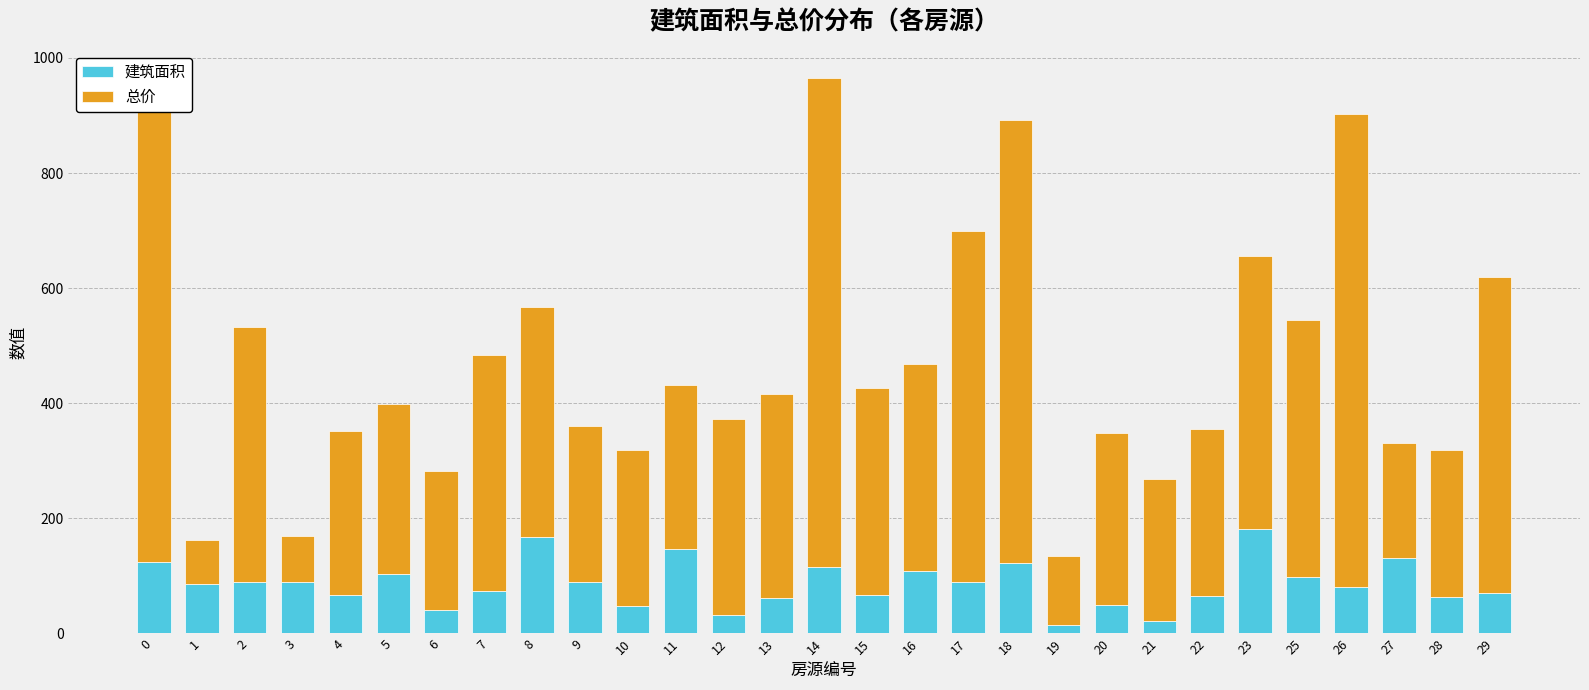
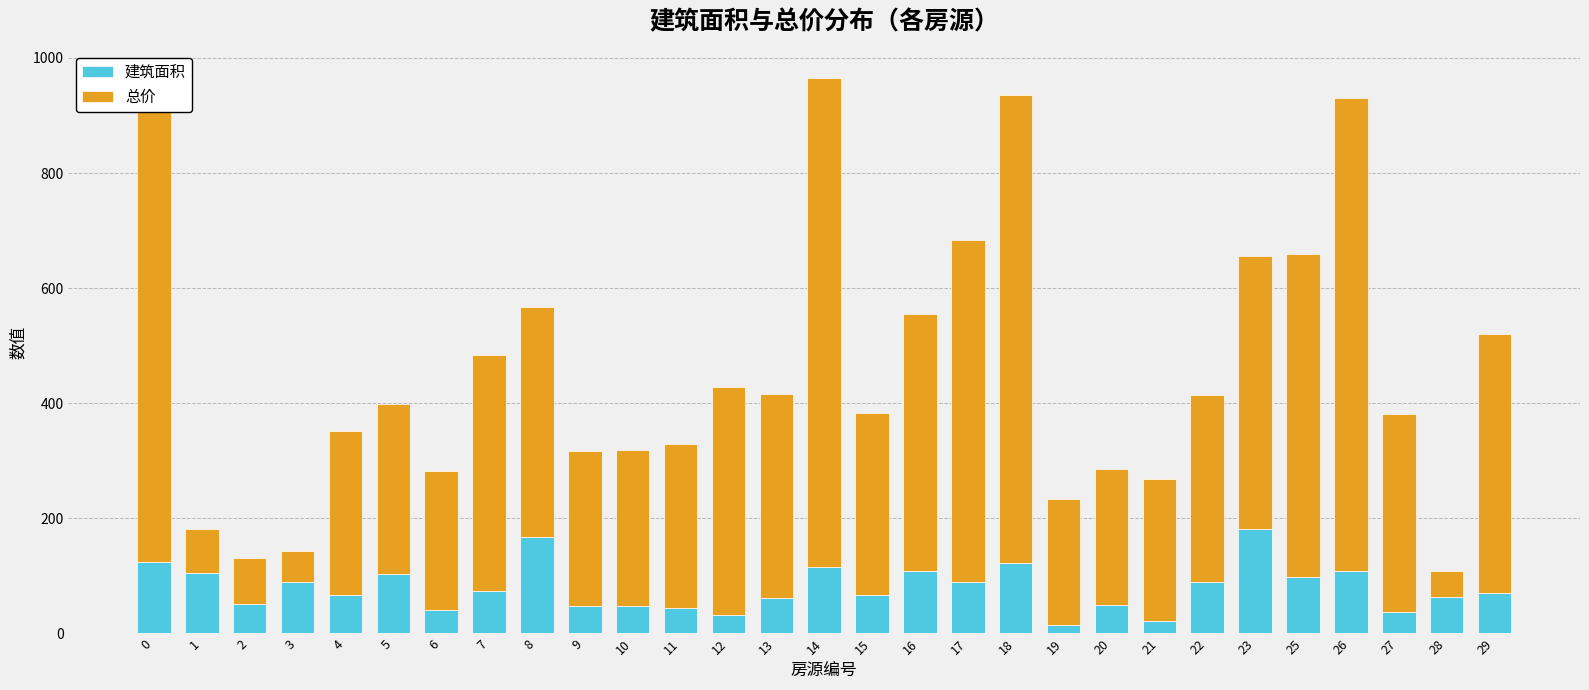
建筑面积, 1: 90 -> 110
建筑面积, 2: 90 -> 50
总价, 2: 440 -> 80
总价, 3: 80 -> 50
建筑面积, 9: 90 -> 50
建筑面积, 11: 150 -> 40
总价, 12: 340 -> 400
总价, 15: 360 -> 320
总价, 16: 360 -> 450
总价, 17: 610 -> 600
总价, 18: 770 -> 810
总价, 19: 120 -> 220
总价, 20: 300 -> 240
建筑面积, 22: 70 -> 90
总价, 22: 290 -> 330
总价, 25: 450 -> 560
建筑面积, 26: 80 -> 110
建筑面积, 27: 130 -> 40
总价, 27: 200 -> 340
总价, 28: 260 -> 40
总价, 29: 550 -> 450
